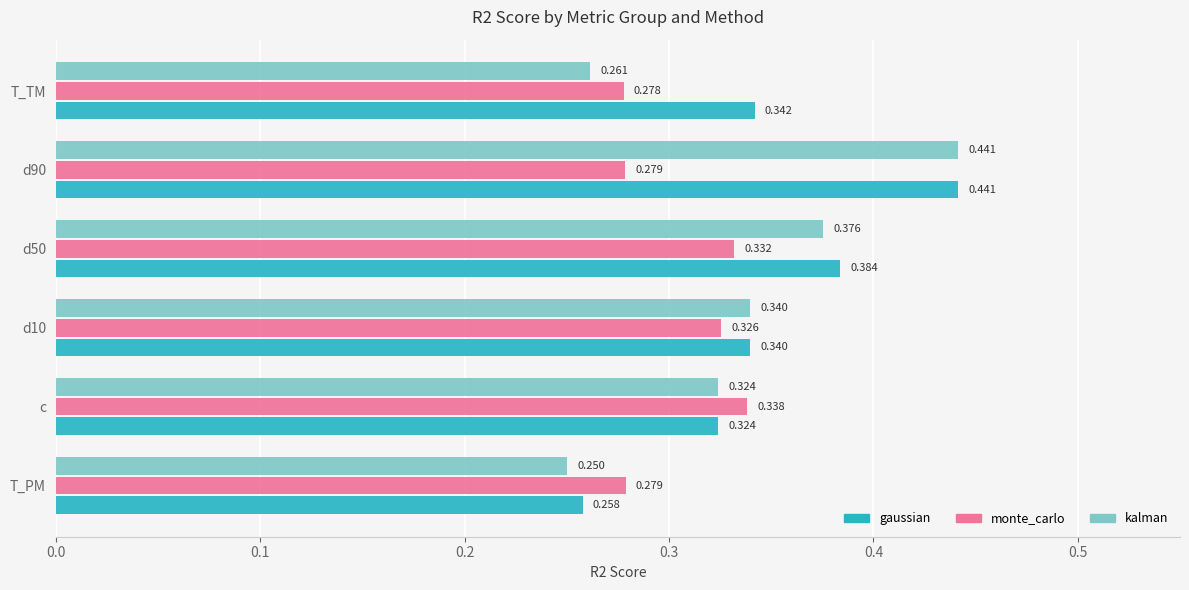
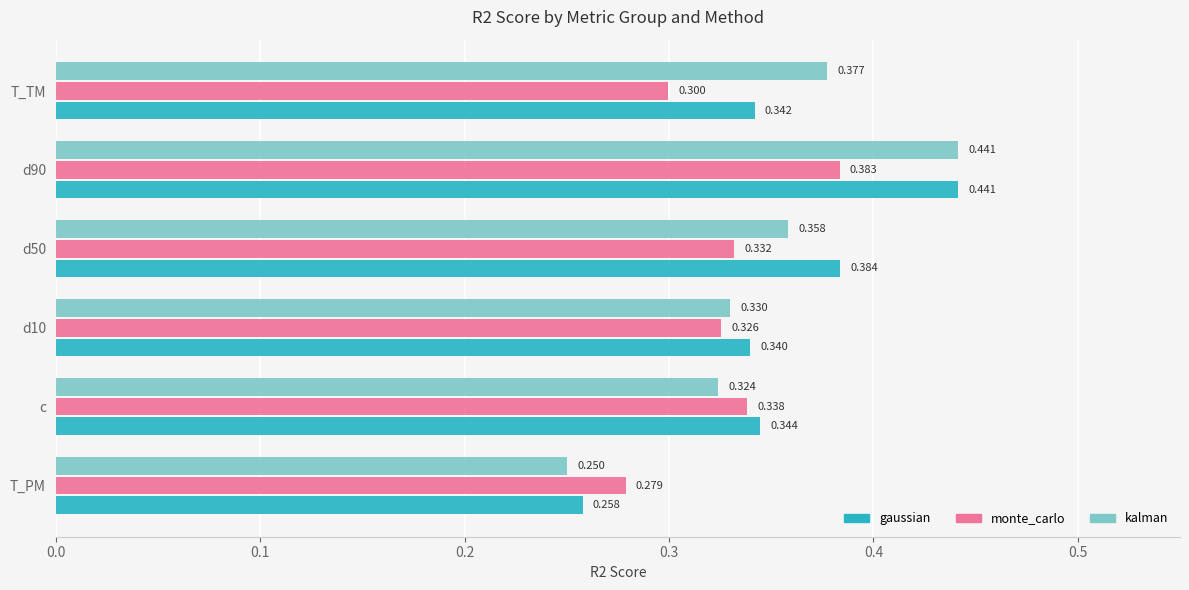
kalman, T_TM: 0.261 -> 0.377
monte_carlo, T_TM: 0.278 -> 0.300
monte_carlo, d90: 0.279 -> 0.383
kalman, d50: 0.376 -> 0.358
kalman, d10: 0.340 -> 0.330
gaussian, c: 0.324 -> 0.344
